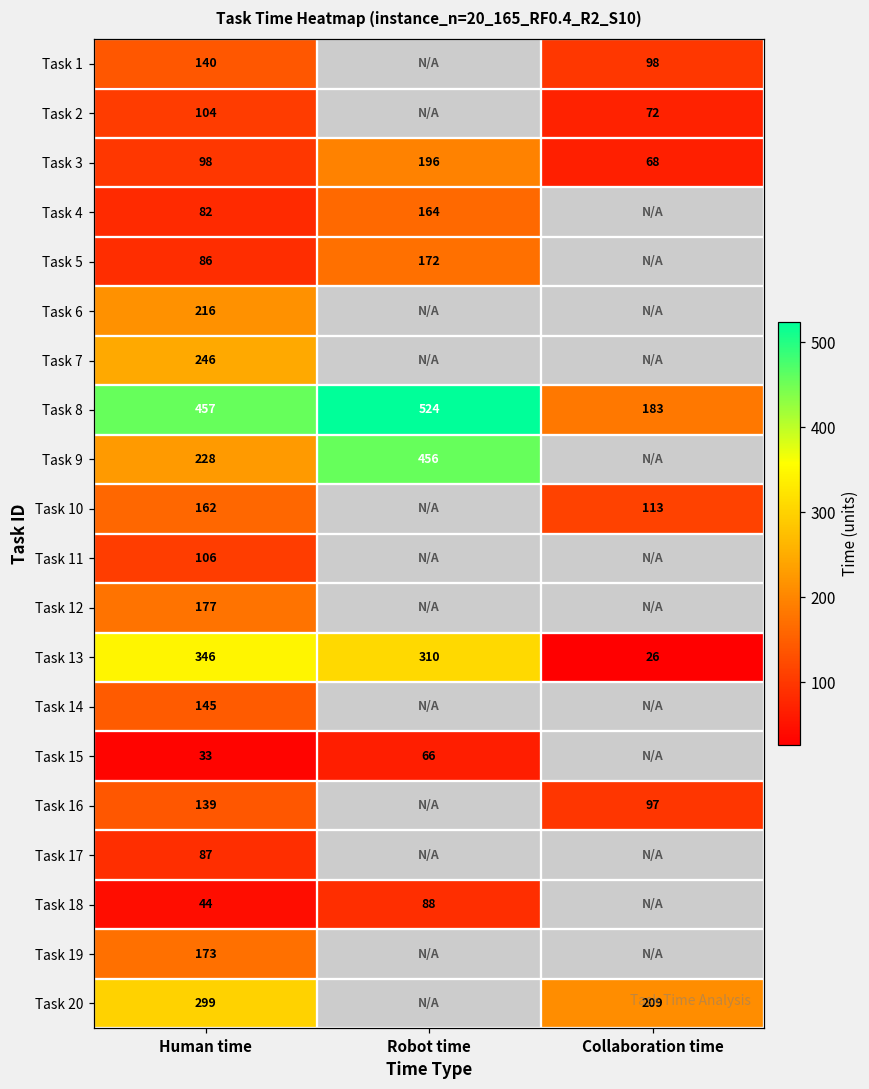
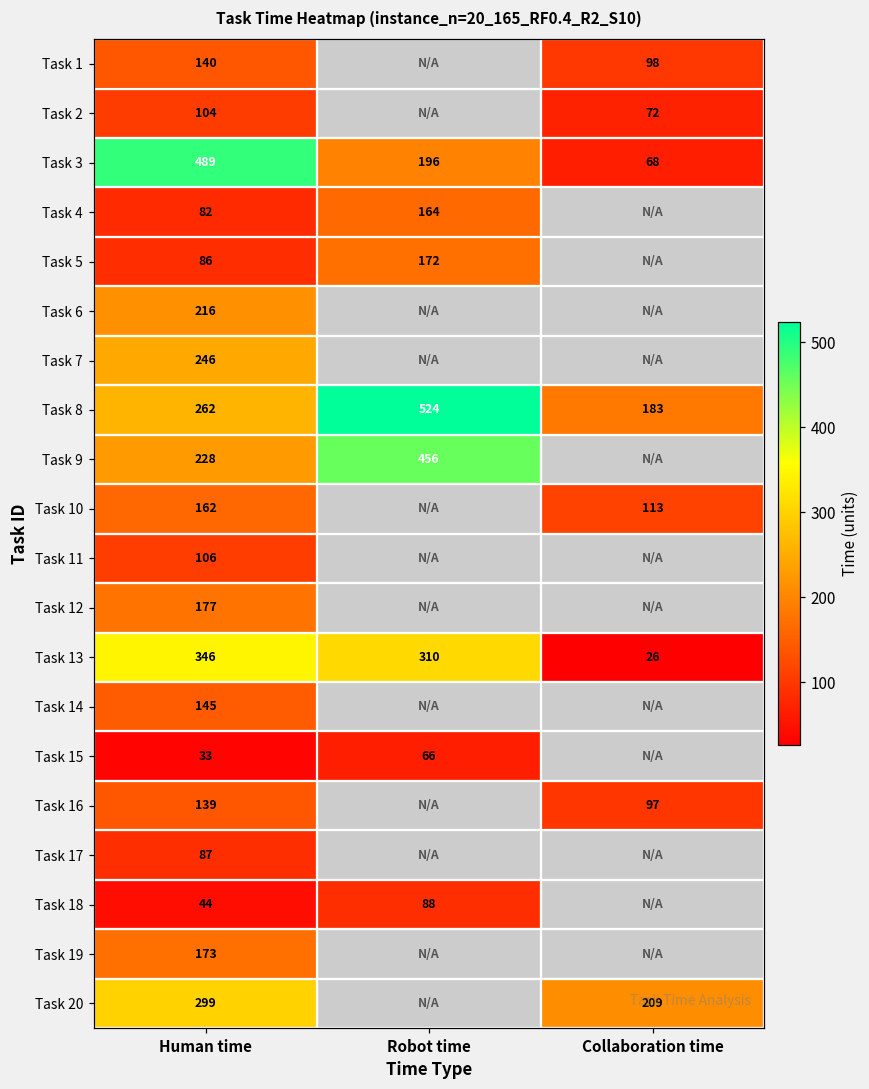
Task 3, Human time: 98 -> 489
Task 8, Human time: 457 -> 262
